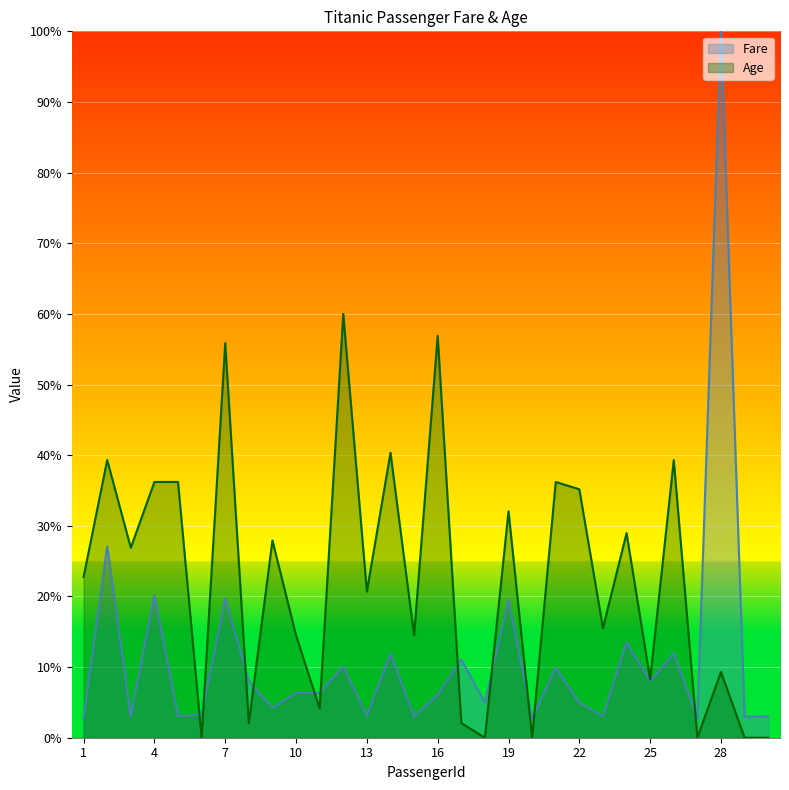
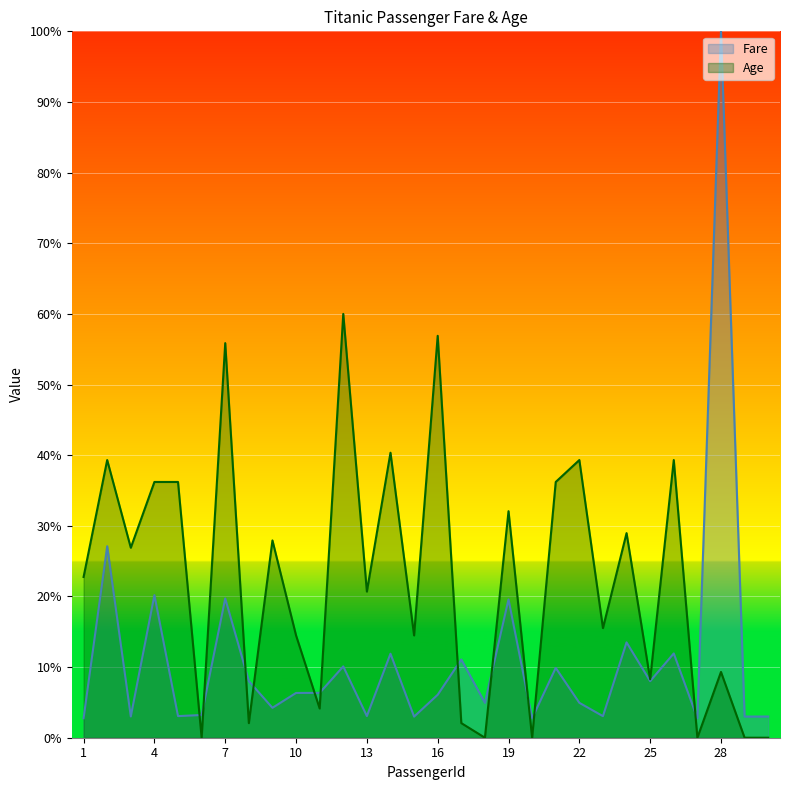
Age, 22: 35% -> 39%
